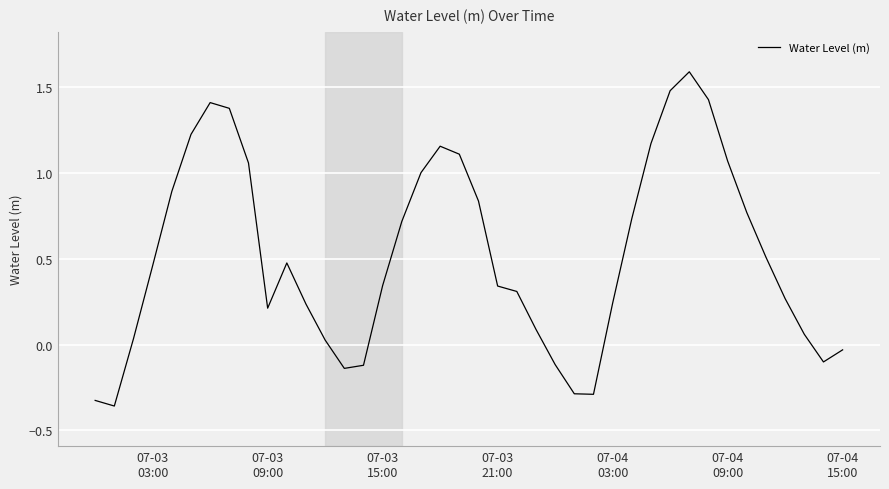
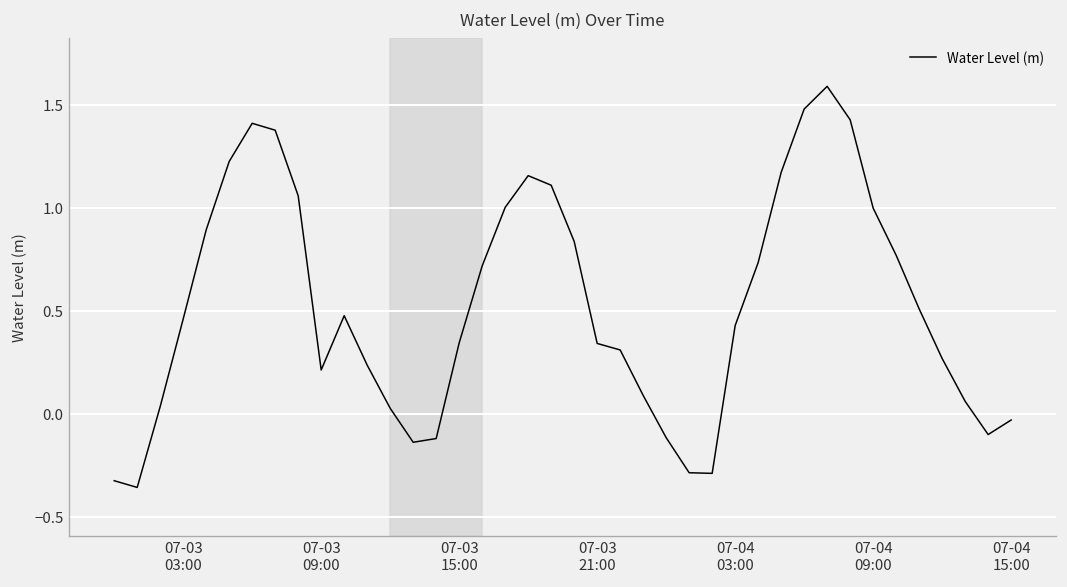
07-04 03:00: 0.24 -> 0.43
07-04 09:00: 1.07 -> 1.00
